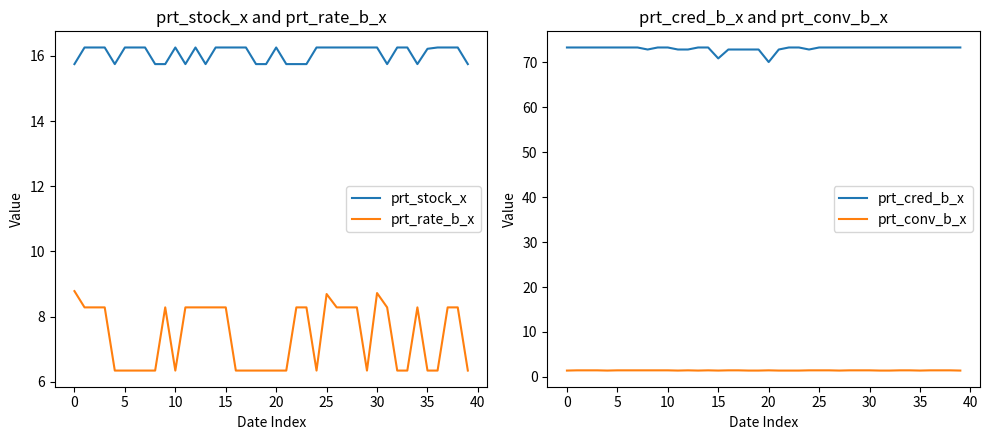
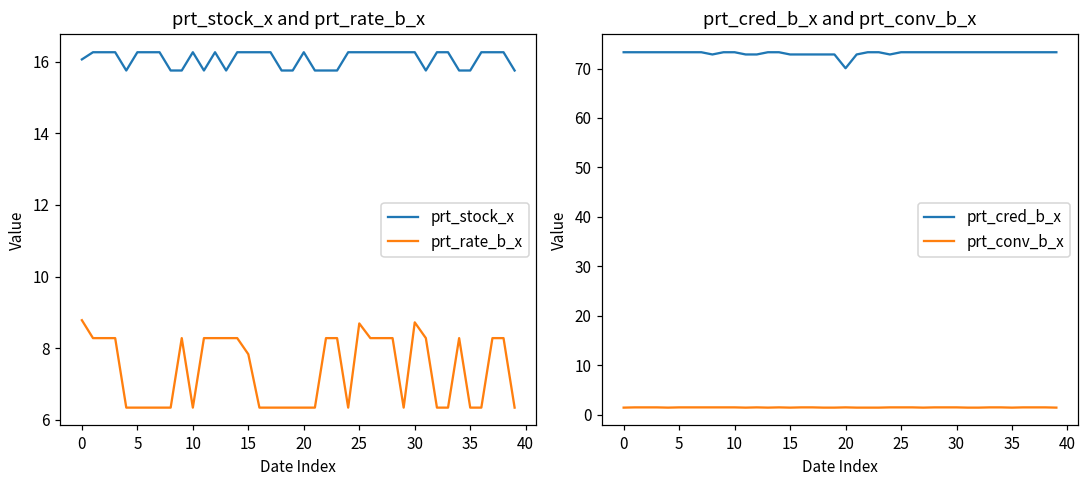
prt_stock_x and prt_rate_b_x, prt_stock_x, 0: 15.8 -> 16.1
prt_stock_x and prt_rate_b_x, prt_rate_b_x, 15: 8.3 -> 7.8
prt_stock_x and prt_rate_b_x, prt_stock_x, 35: 16.2 -> 15.8
prt_cred_b_x and prt_conv_b_x, prt_cred_b_x, 15: 71 -> 73
